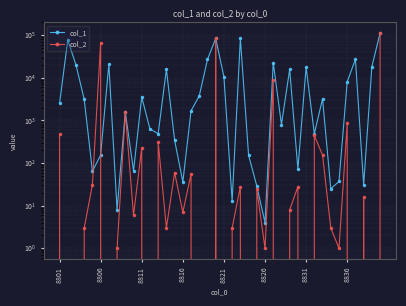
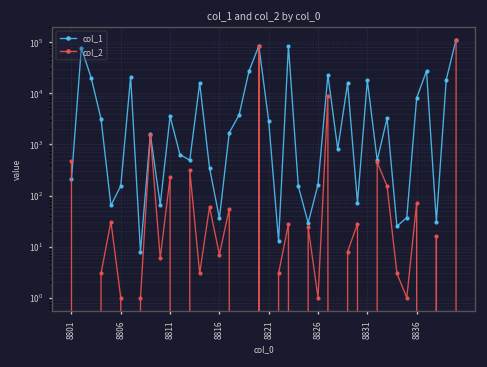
col_1, 8801: 3000 -> 200
col_2, 8806: 70000 -> 1
col_1, 8821: 11000 -> 3000
col_1, 8826: 4 -> 160
col_2, 8836: 900 -> 70
